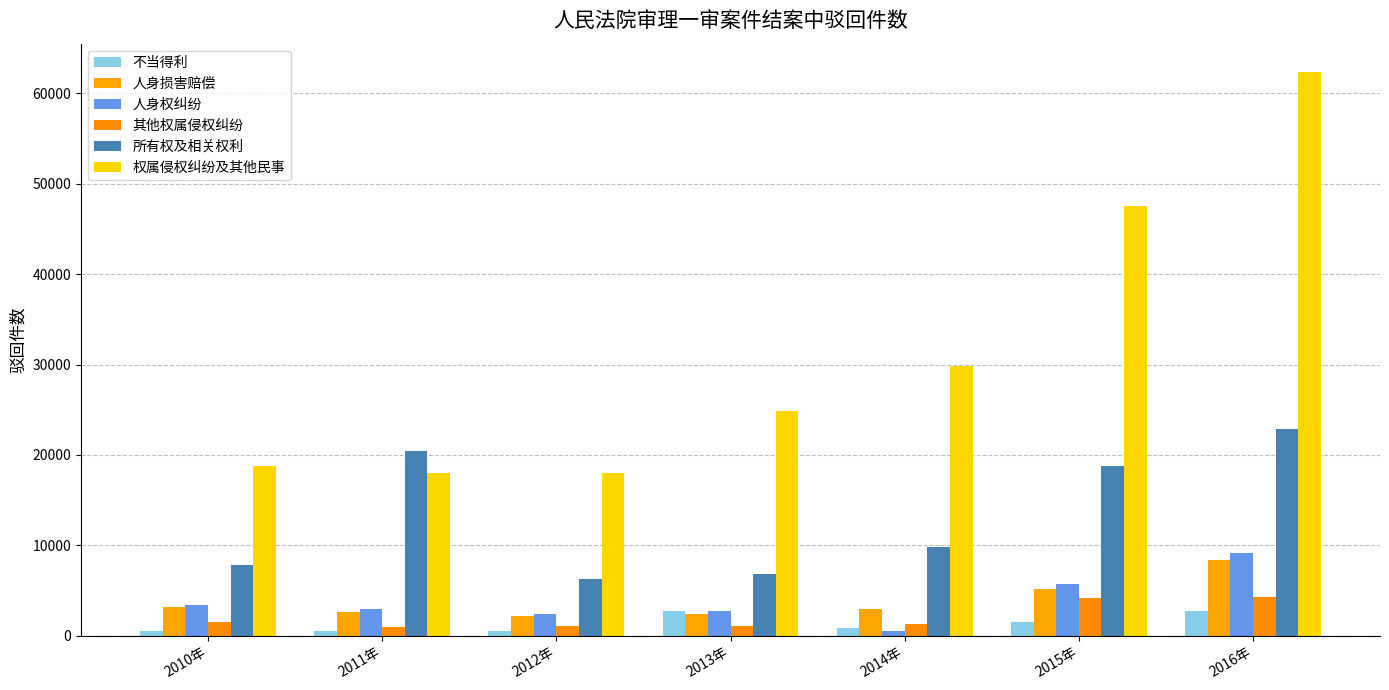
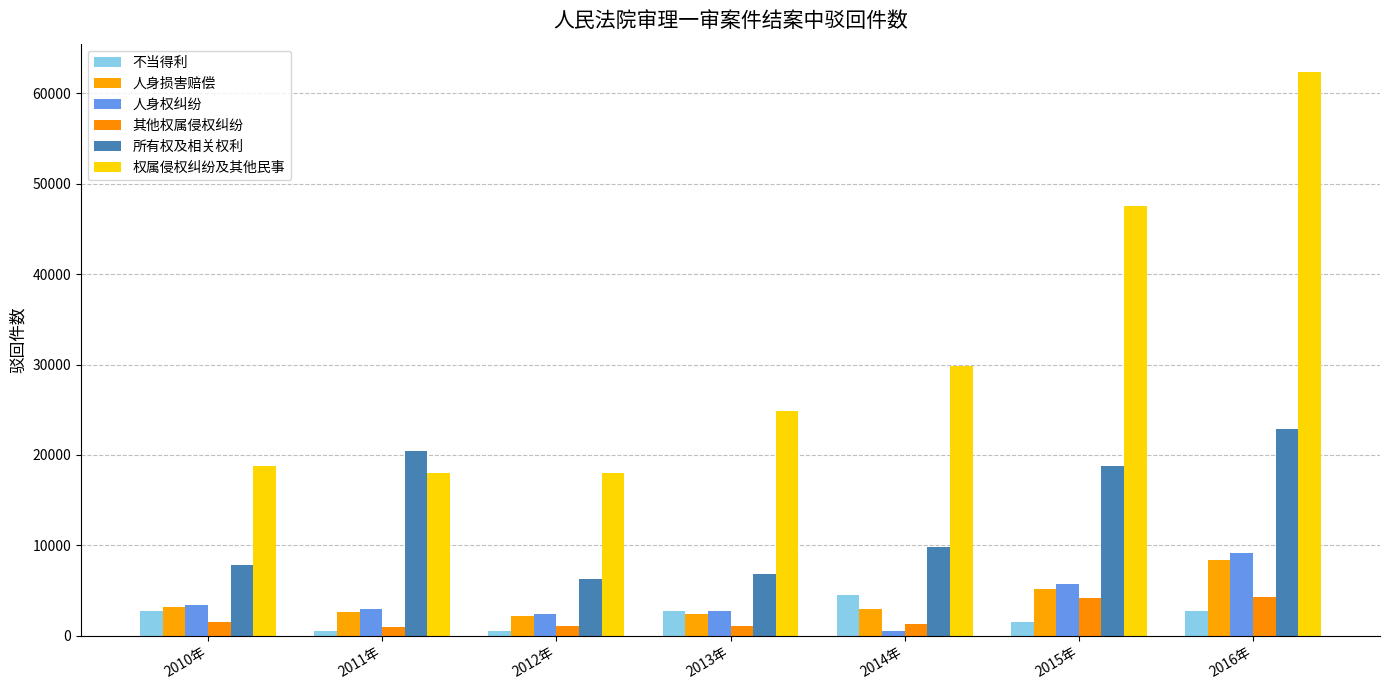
不当得利, 2010年: 0 -> 3000
不当得利, 2014年: 1000 -> 4000
